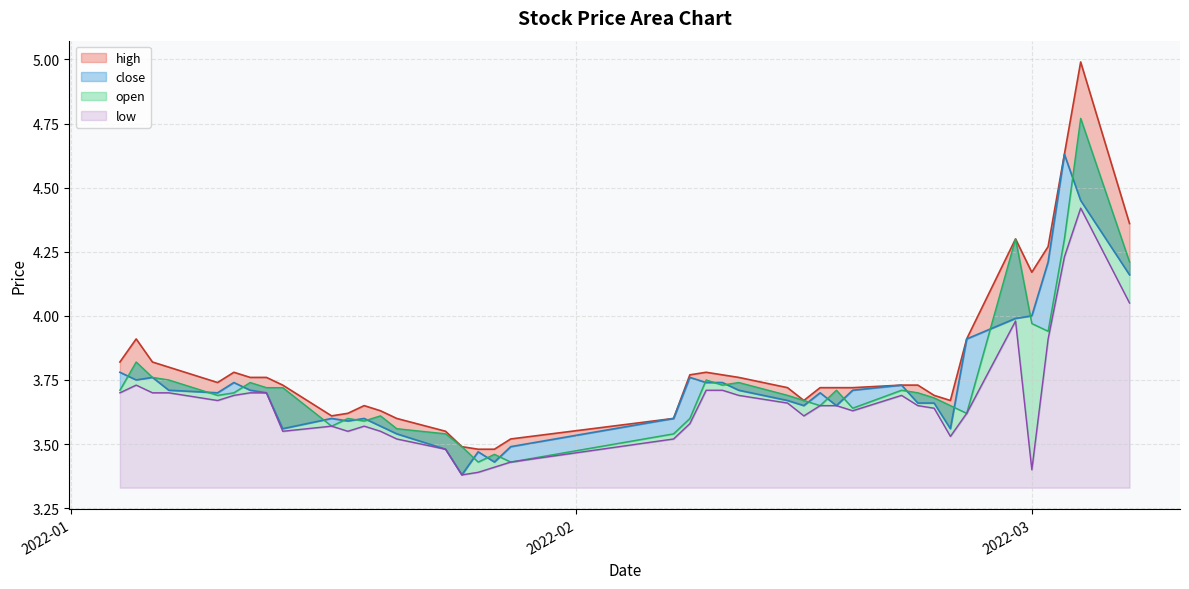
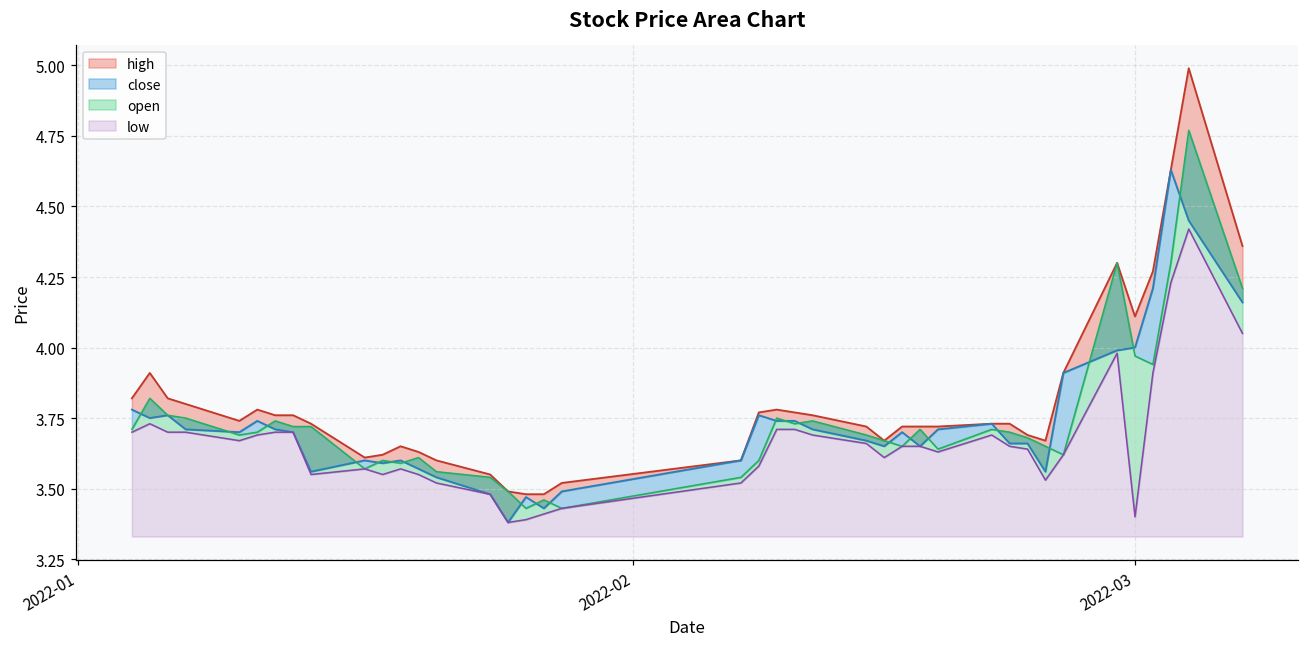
high, 2022-03: 4.17 -> 4.11
